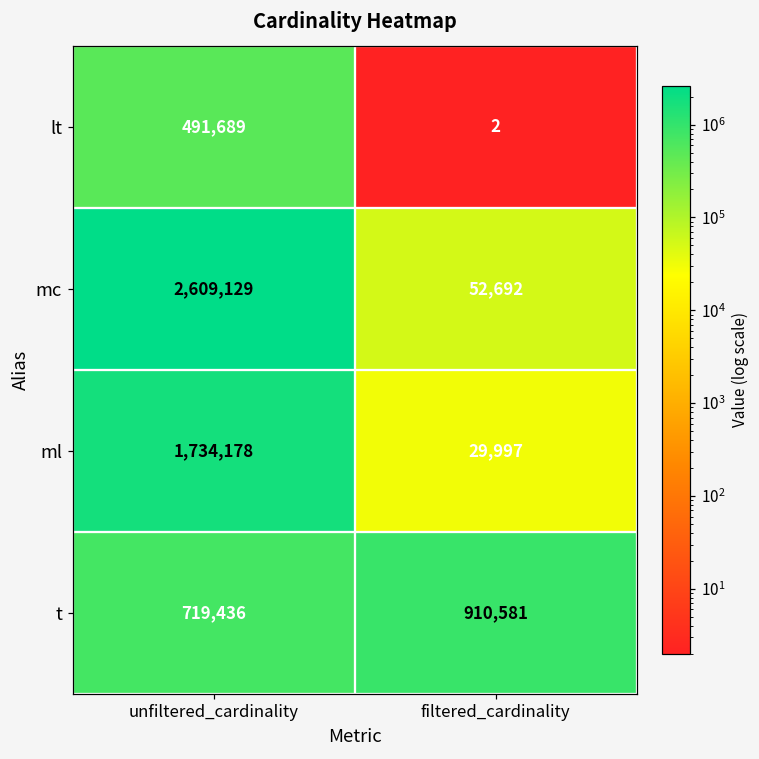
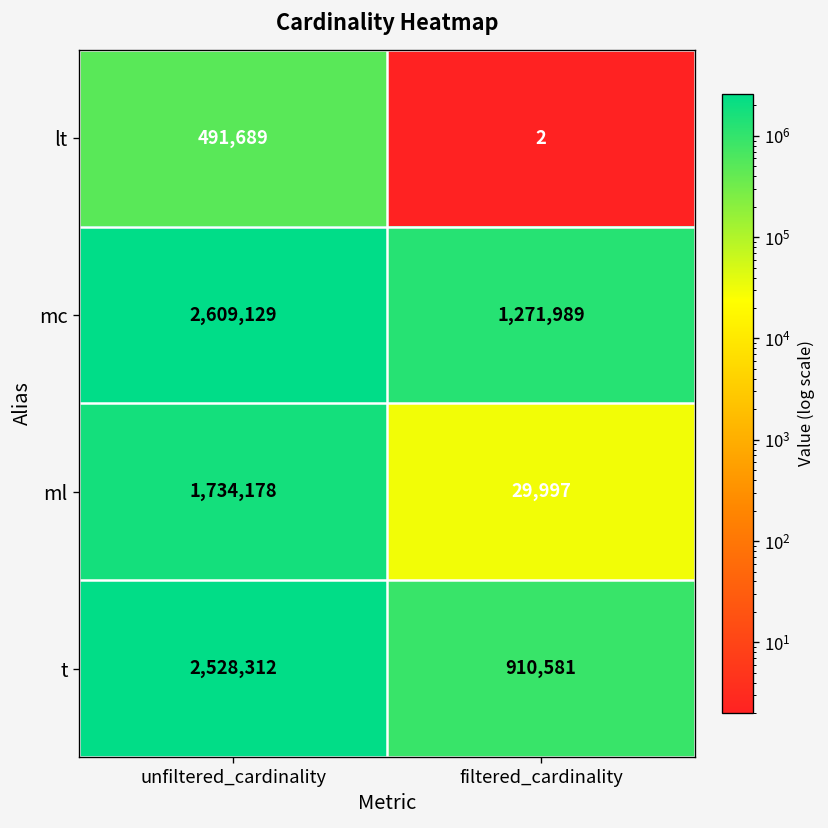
mc, filtered_cardinality: 52,692 -> 1,271,989
t, unfiltered_cardinality: 719,436 -> 2,528,312
